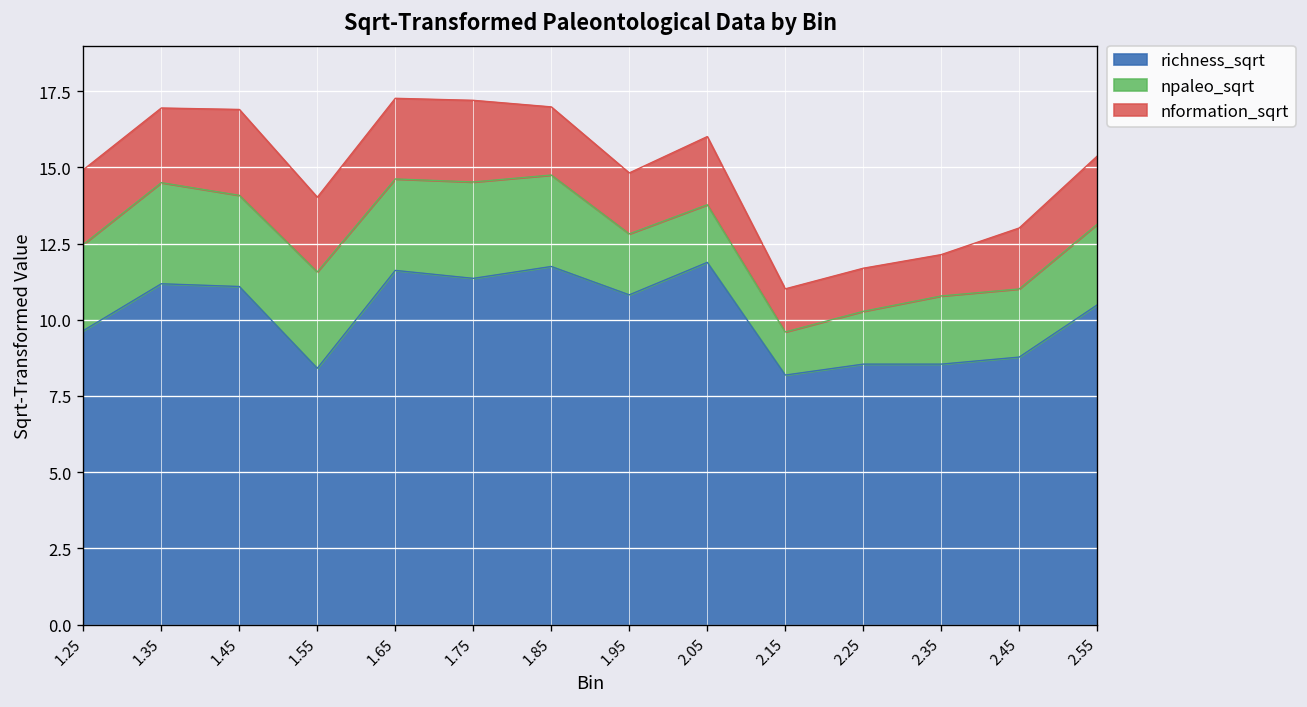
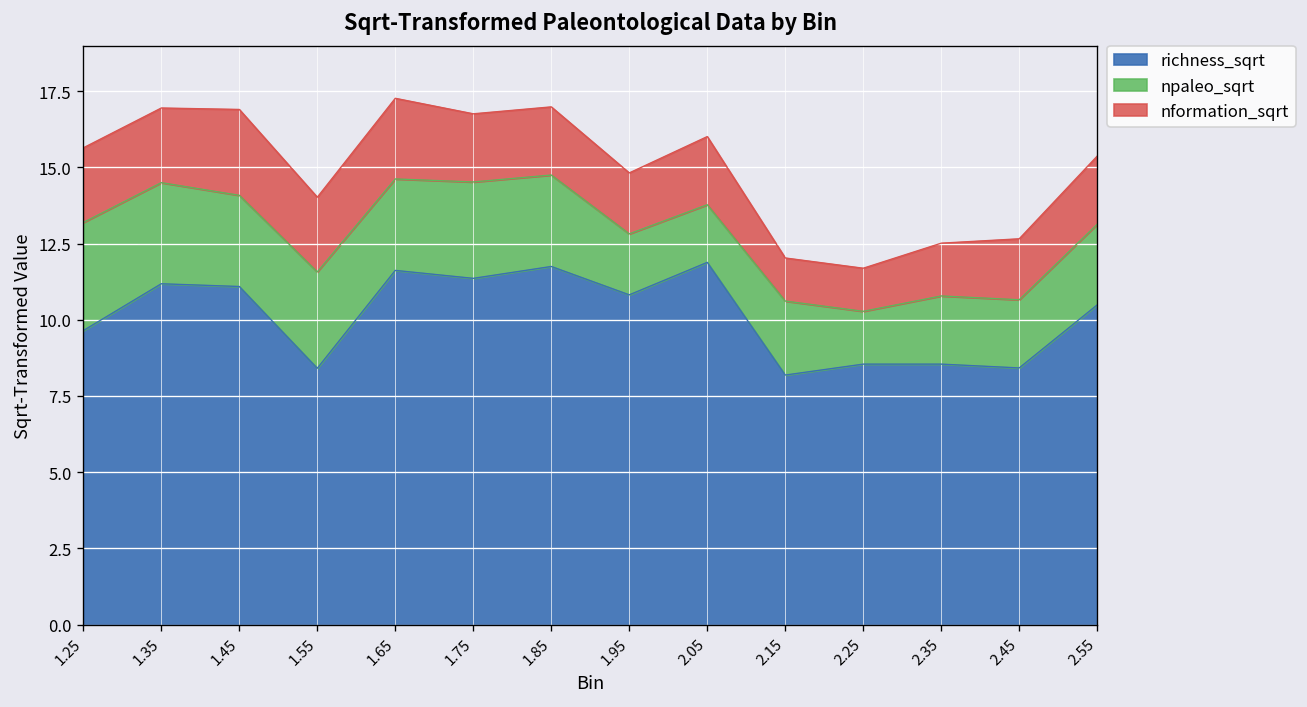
npaleo_sqrt, 1.25: 2.8 -> 3.5
nformation_sqrt, 1.75: 2.7 -> 2.2
npaleo_sqrt, 2.15: 1.4 -> 2.4
nformation_sqrt, 2.35: 1.4 -> 1.7
richness_sqrt, 2.45: 8.8 -> 8.4
